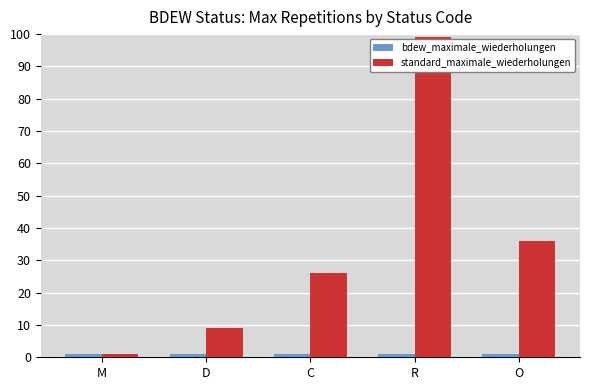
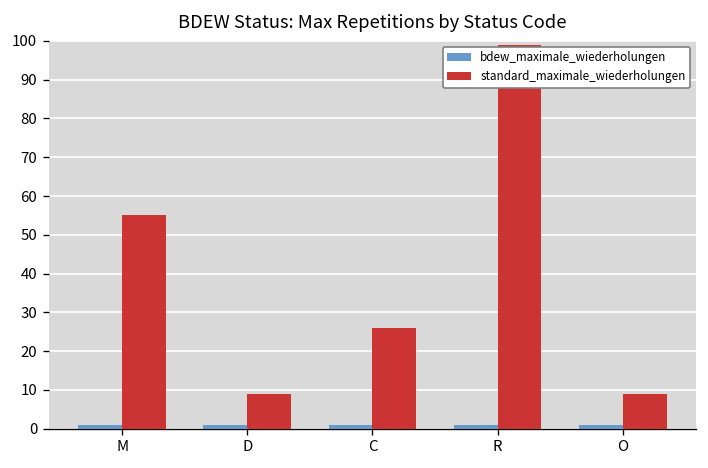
standard_maximale_wiederholungen, M: 1 -> 55
standard_maximale_wiederholungen, O: 36 -> 9
